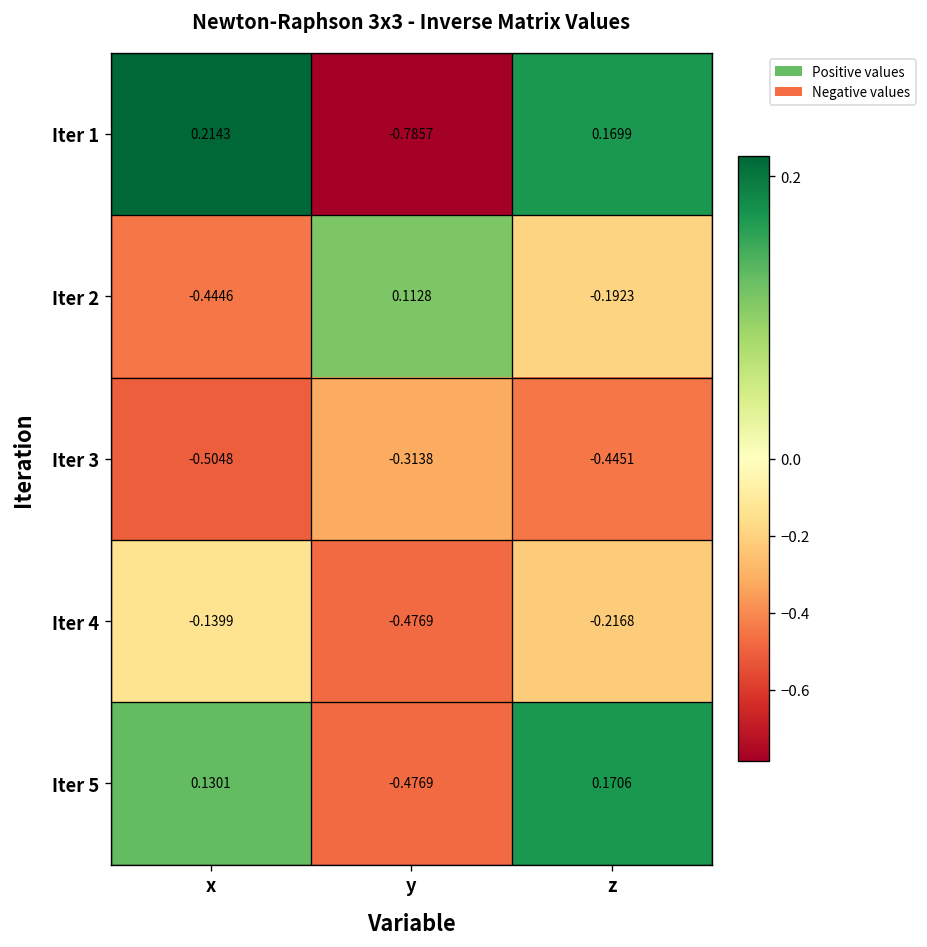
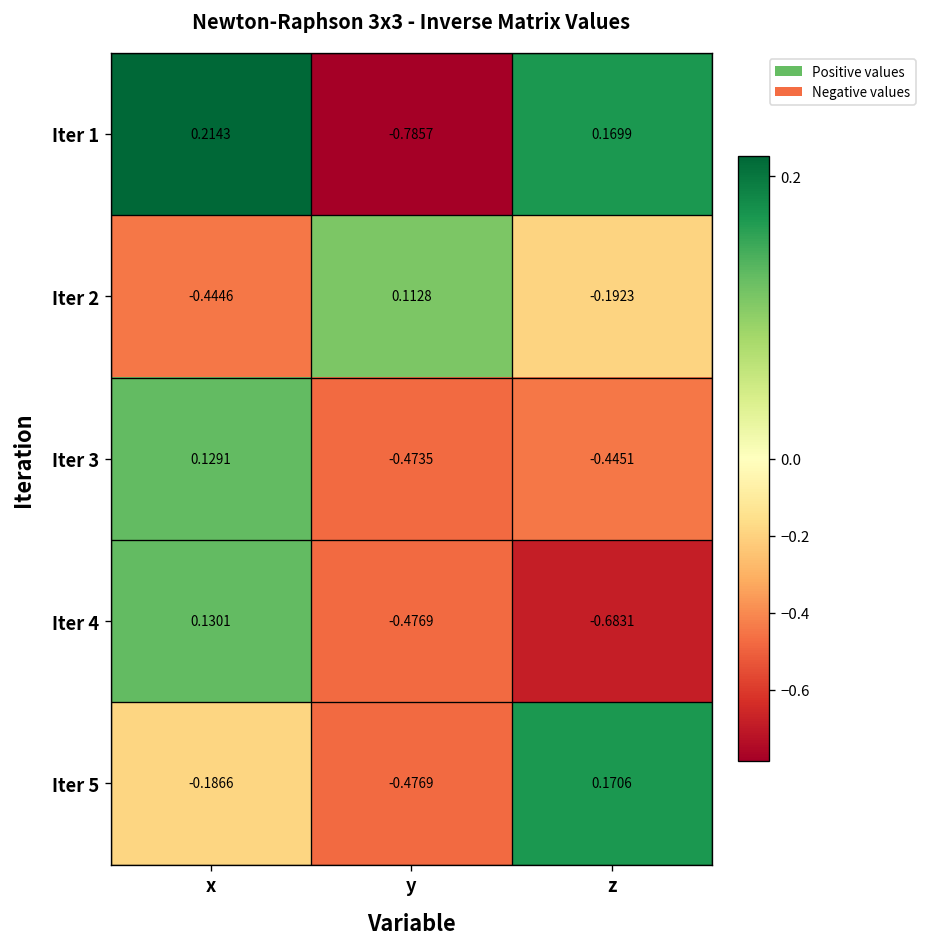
Iter 3, x: -0.5048 -> 0.1291
Iter 3, y: -0.3138 -> -0.4735
Iter 4, x: -0.1399 -> 0.1301
Iter 4, z: -0.2168 -> -0.6831
Iter 5, x: 0.1301 -> -0.1866
